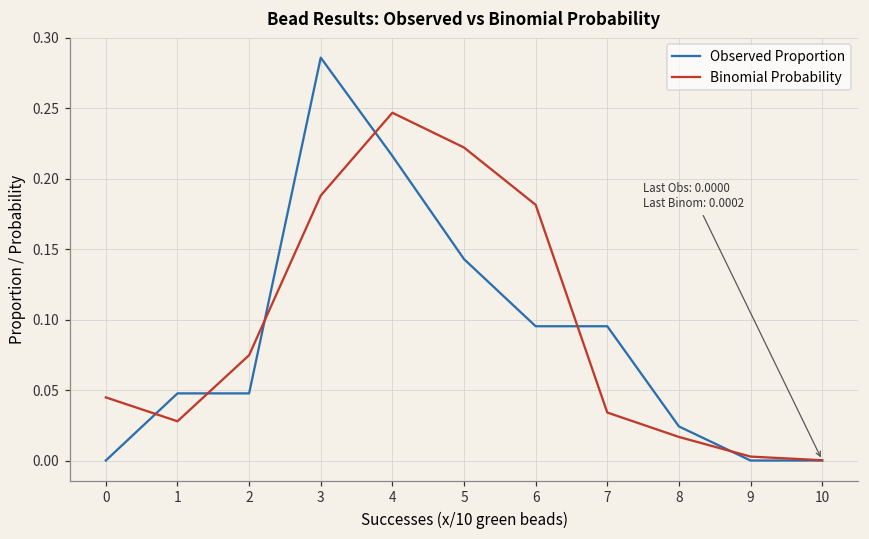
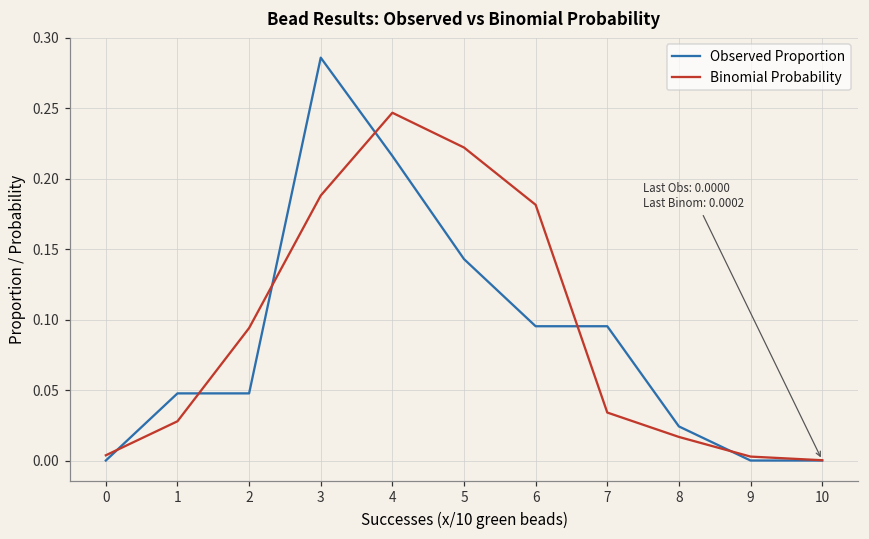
Binomial Probability, 0: 0.045 -> 0.004
Binomial Probability, 2: 0.075 -> 0.094
